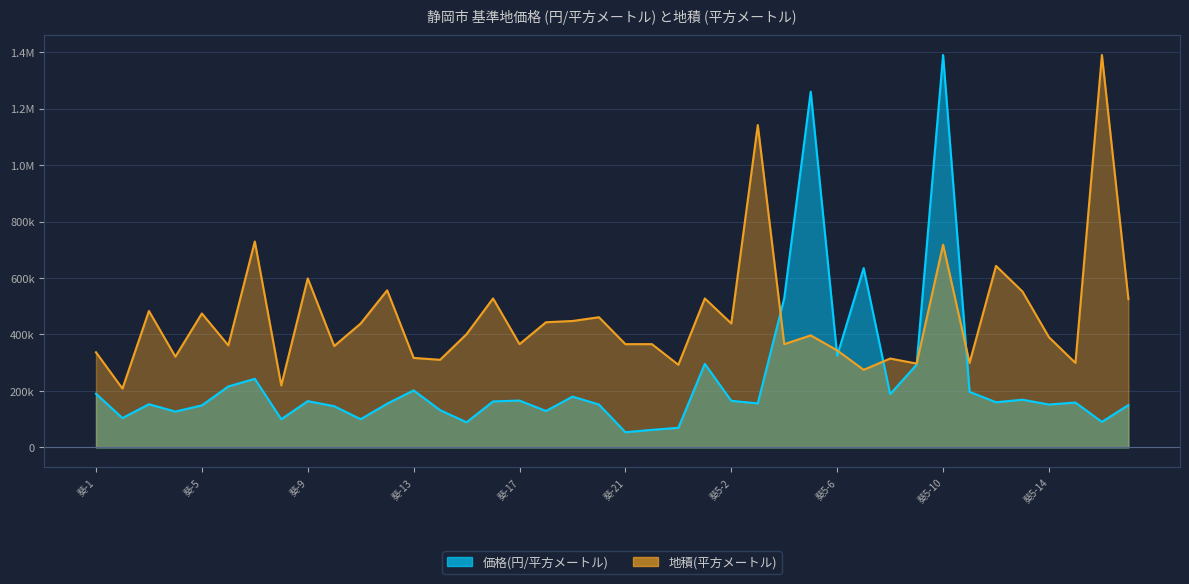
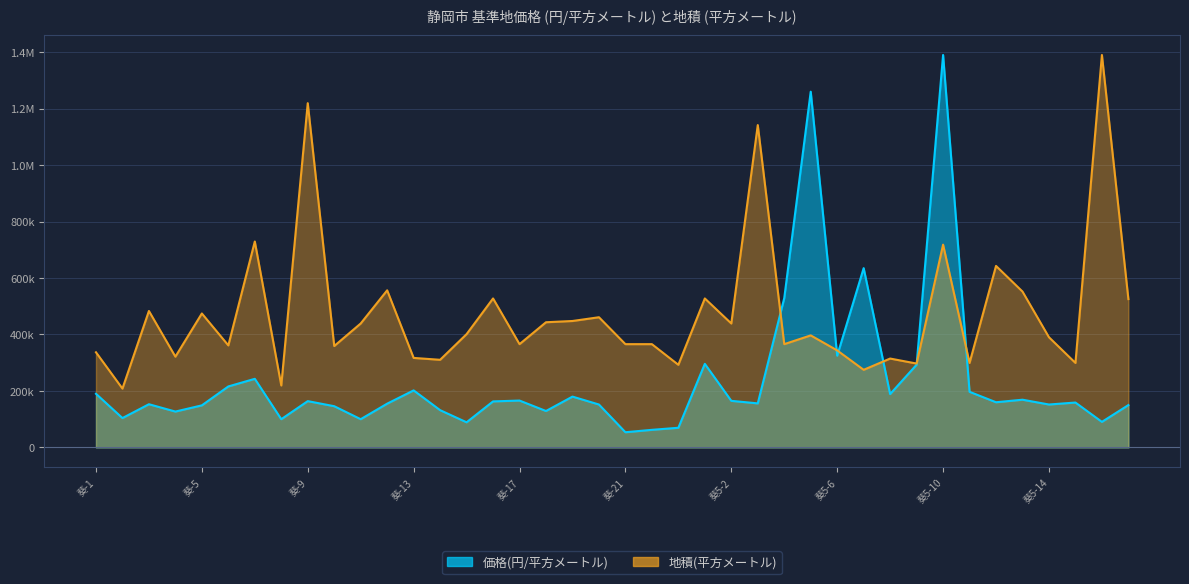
地積(平方メートル), 葵-9: 600000 -> 1220000
